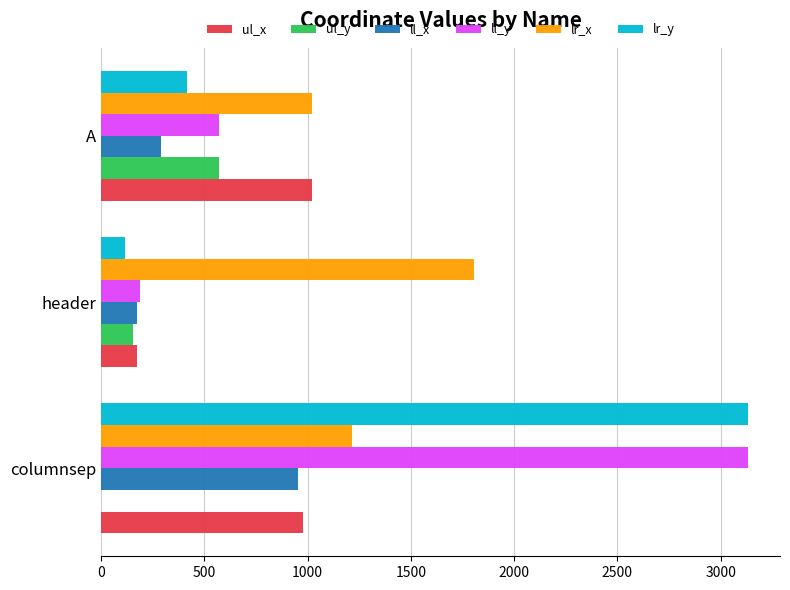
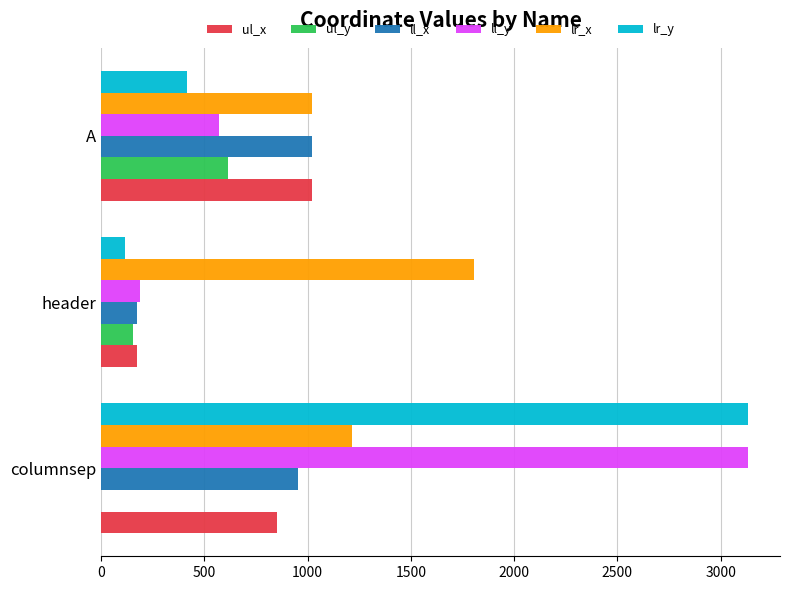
ll_x, A: 290 -> 1020
ul_y, A: 570 -> 610
ul_x, columnsep: 980 -> 850
